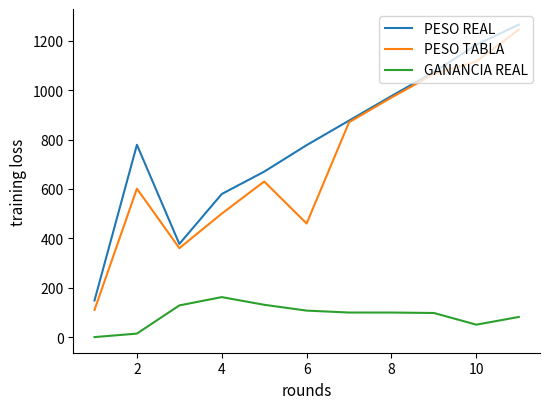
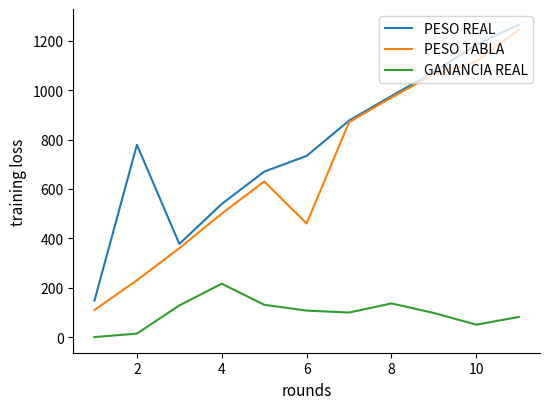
PESO TABLA, 2: 600 -> 230
PESO REAL, 4: 580 -> 540
GANANCIA REAL, 4: 160 -> 220
PESO REAL, 6: 780 -> 730
GANANCIA REAL, 8: 100 -> 140
